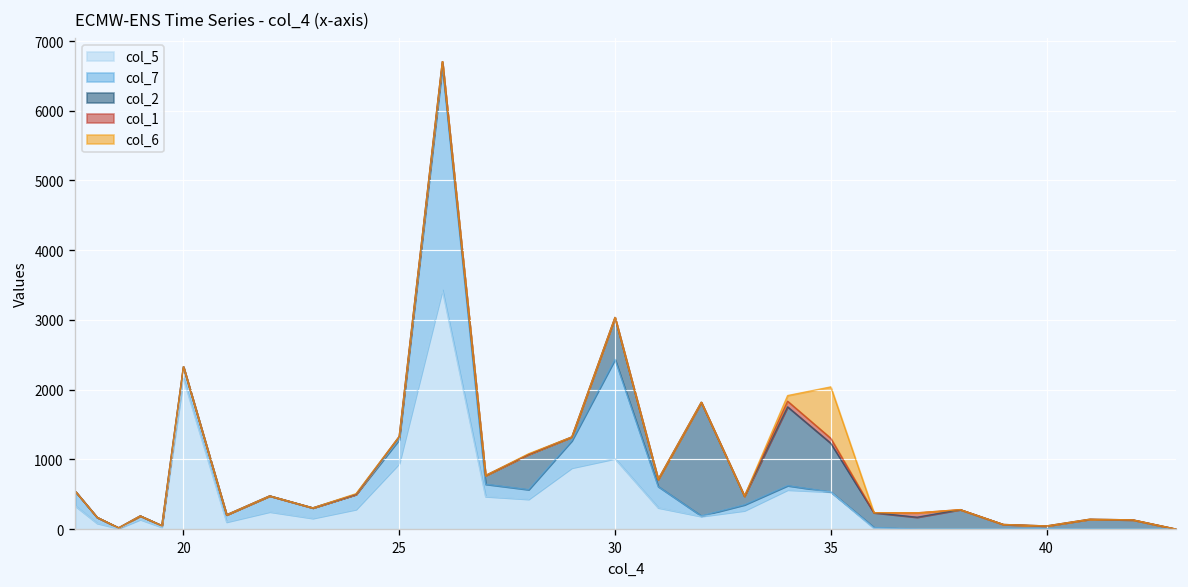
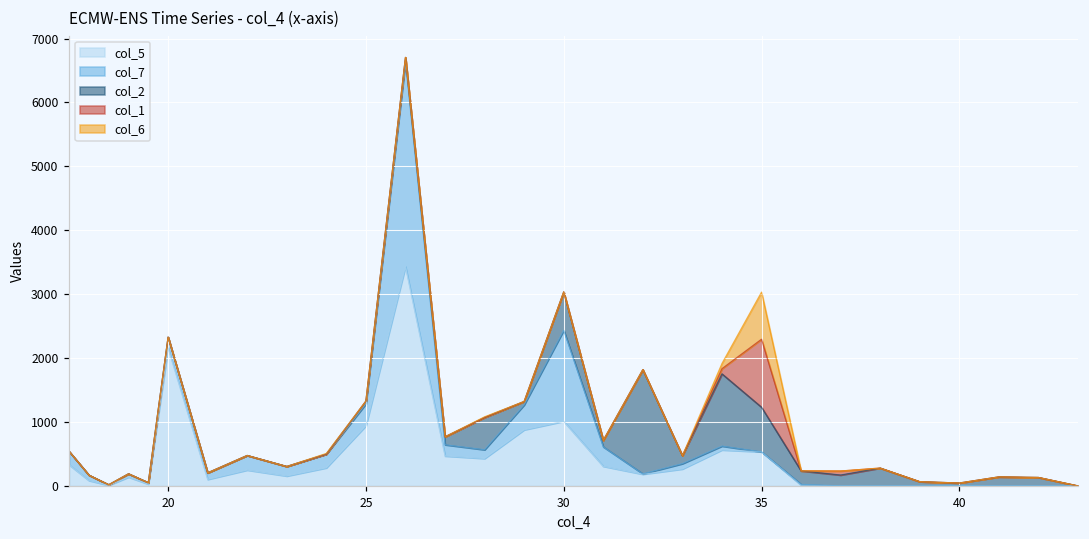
col_1, 35: 100 -> 1100
